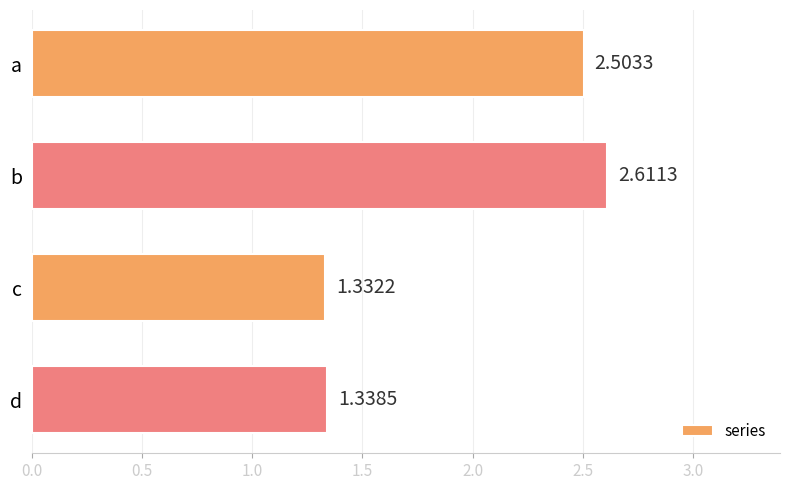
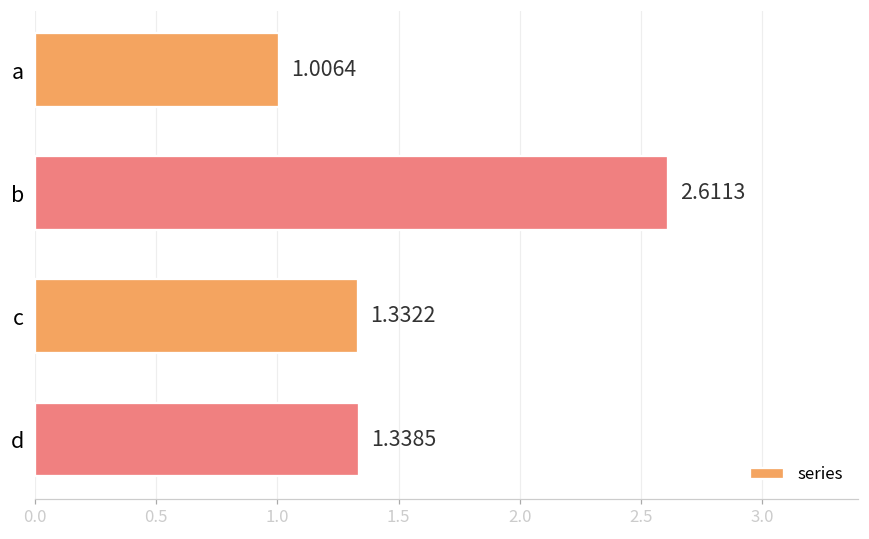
a: 2.5033 -> 1.0064
